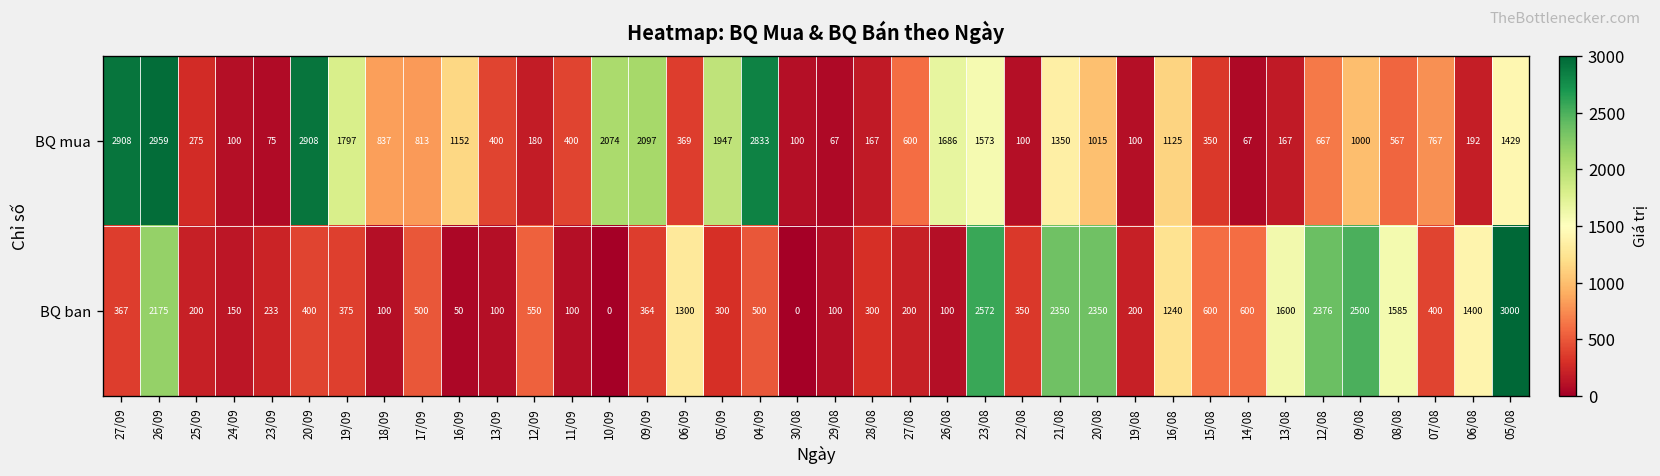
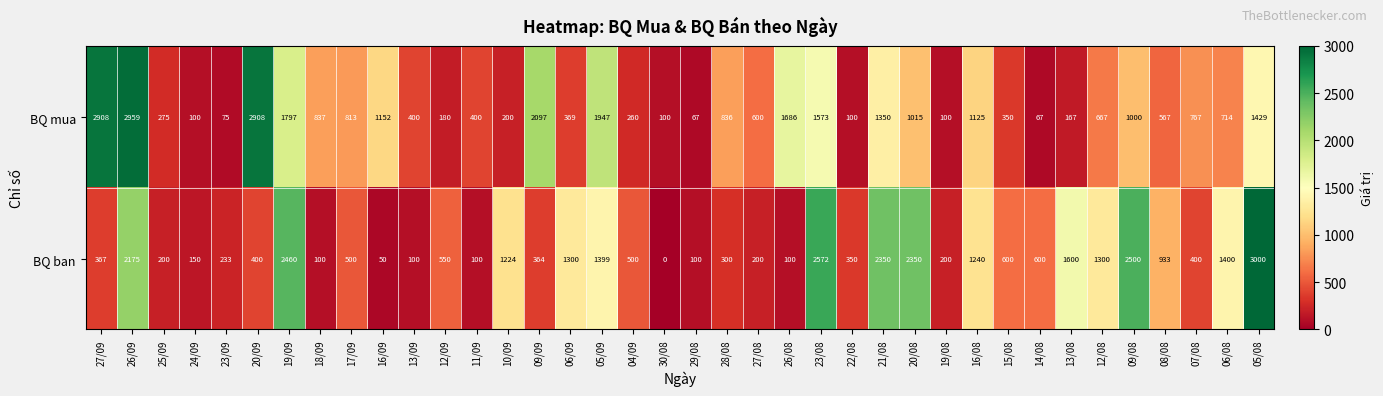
BQ mua, 10/09: 2074 -> 200
BQ mua, 04/09: 2833 -> 260
BQ mua, 28/08: 167 -> 836
BQ mua, 06/08: 192 -> 714
BQ ban, 19/09: 375 -> 2460
BQ ban, 10/09: 0 -> 1224
BQ ban, 05/09: 300 -> 1399
BQ ban, 12/08: 2376 -> 1300
BQ ban, 08/08: 1585 -> 933
